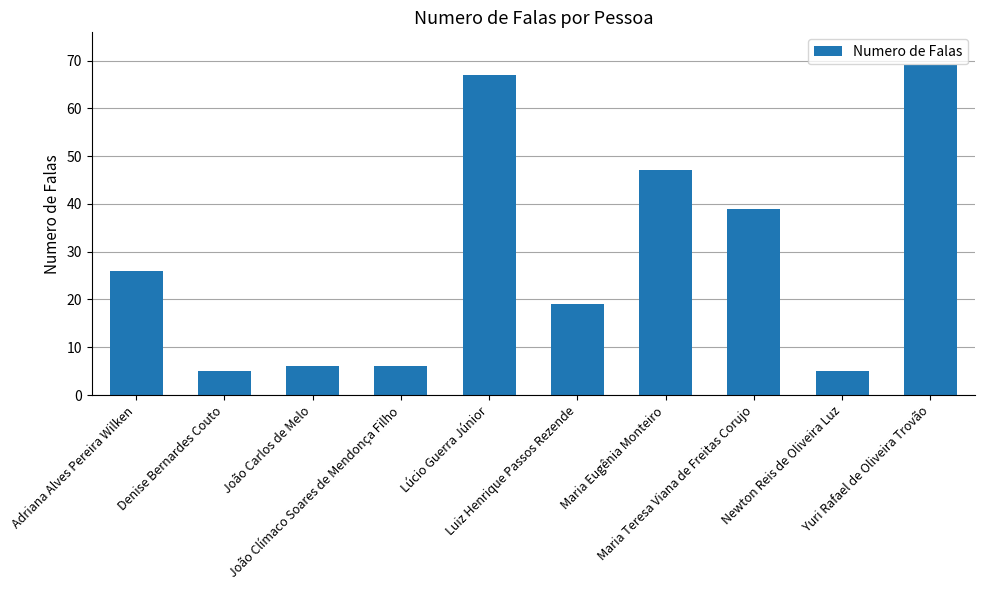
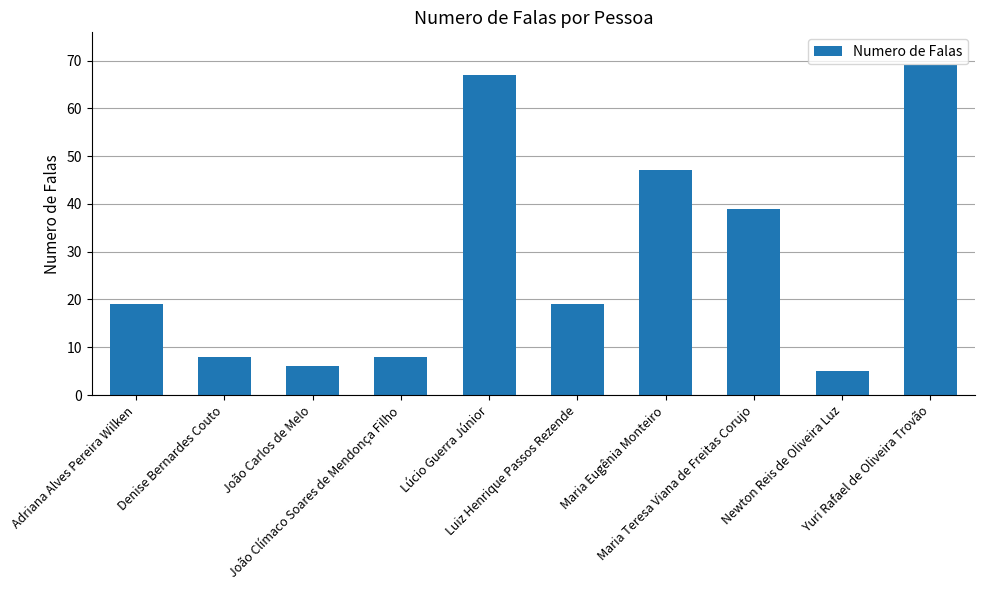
Adriana Alves Pereira Wilken: 26 -> 19
Denise Bernardes Couto: 5 -> 8
João Clímaco Soares de Mendonça Filho: 6 -> 8
